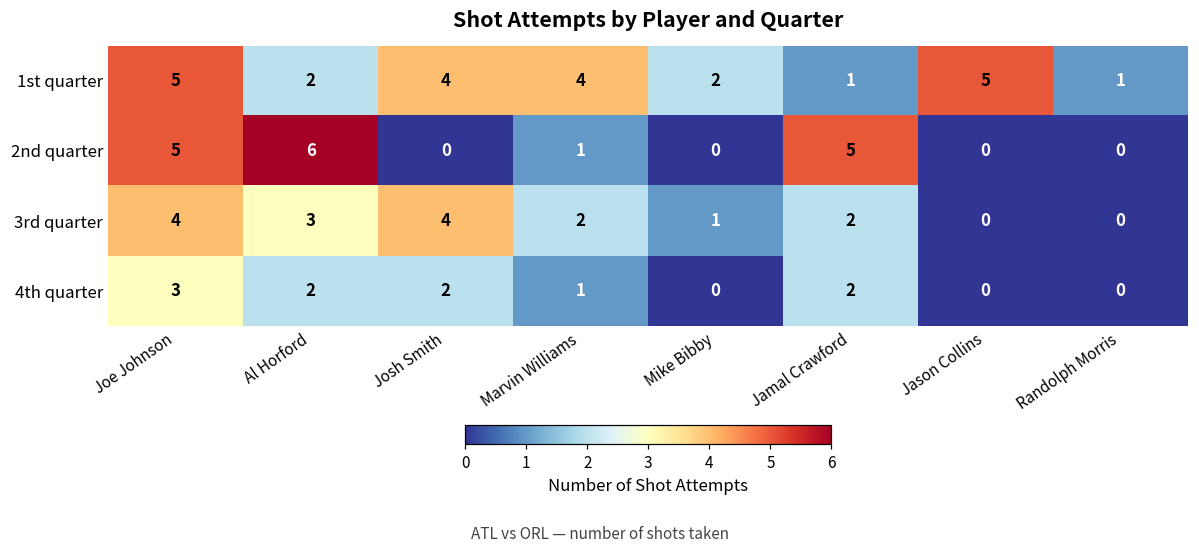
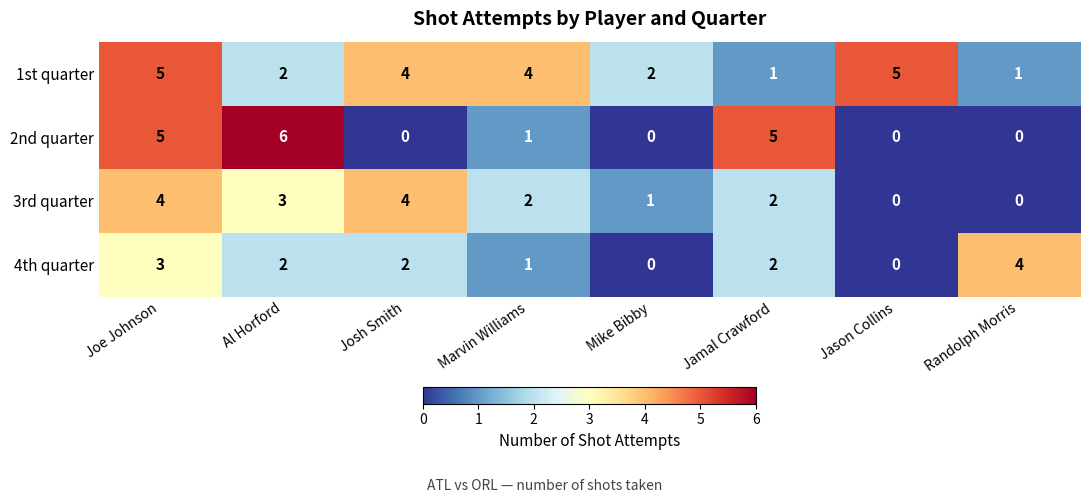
4th quarter, Randolph Morris: 0 -> 4
